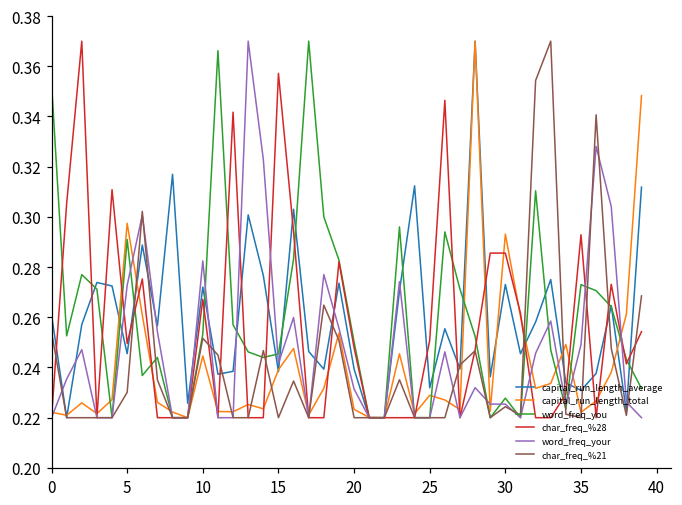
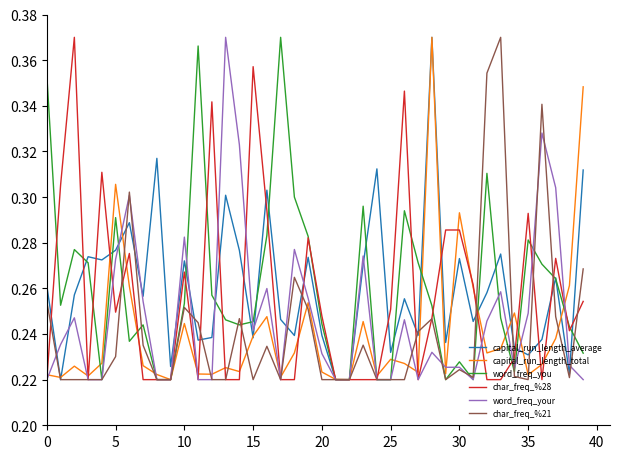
capital_run_length_average, 5: 0.246 -> 0.277
capital_run_length_total, 5: 0.297 -> 0.306
word_freq_you, 20: 0.250 -> 0.244
word_freq_you, 35: 0.273 -> 0.281
